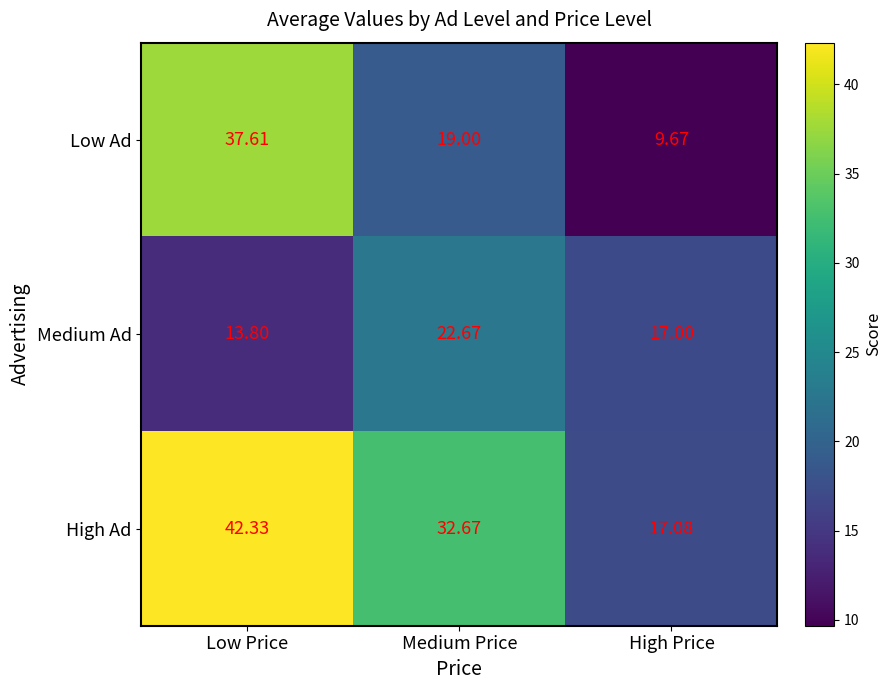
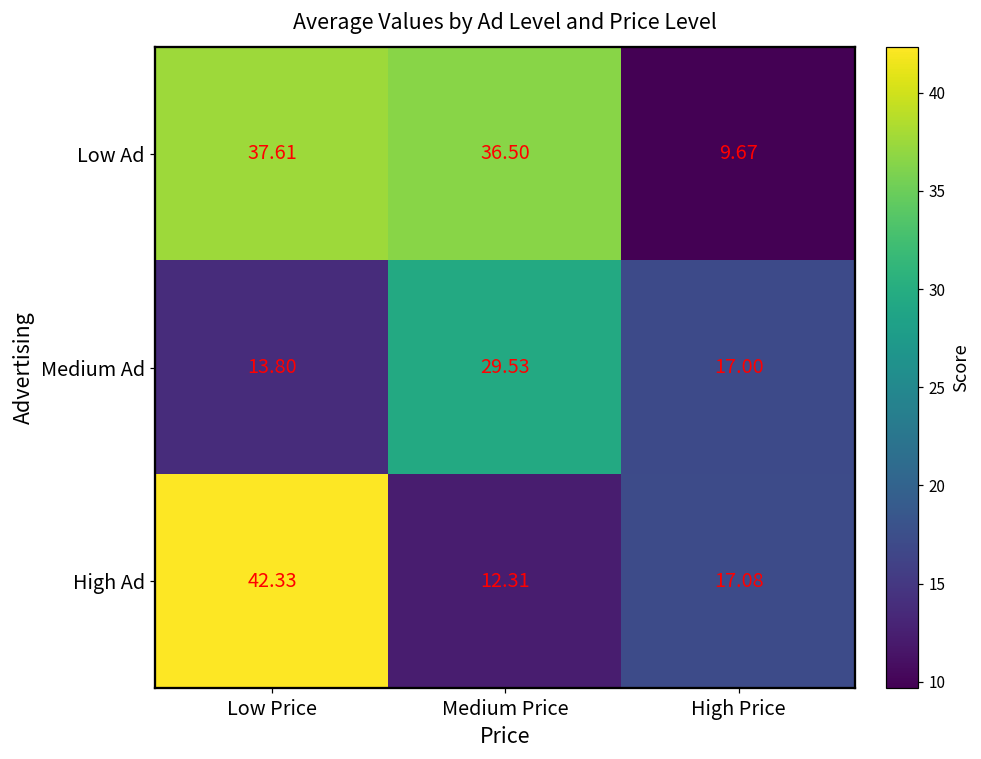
Low Ad, Medium Price: 19.00 -> 36.50
Medium Ad, Medium Price: 22.67 -> 29.53
High Ad, Medium Price: 32.67 -> 12.31
